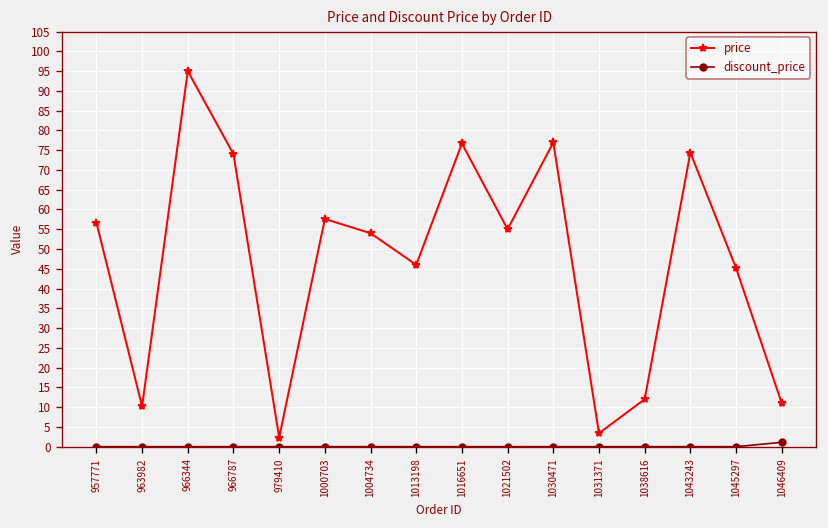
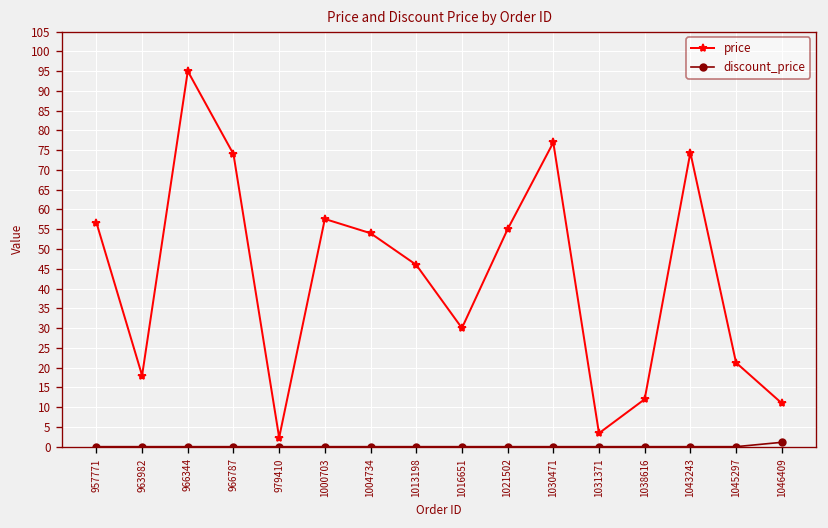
price, 963982: 10 -> 18
price, 1016651: 77 -> 30
price, 1045297: 45 -> 21
